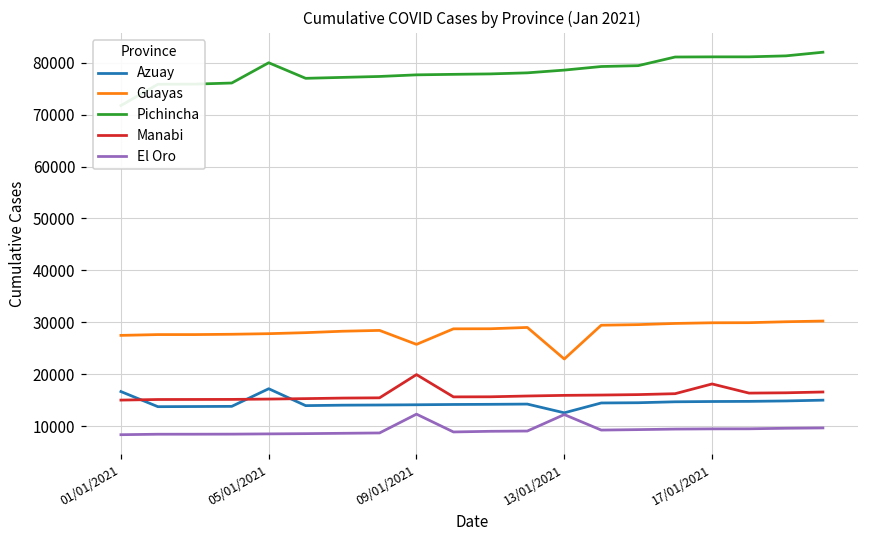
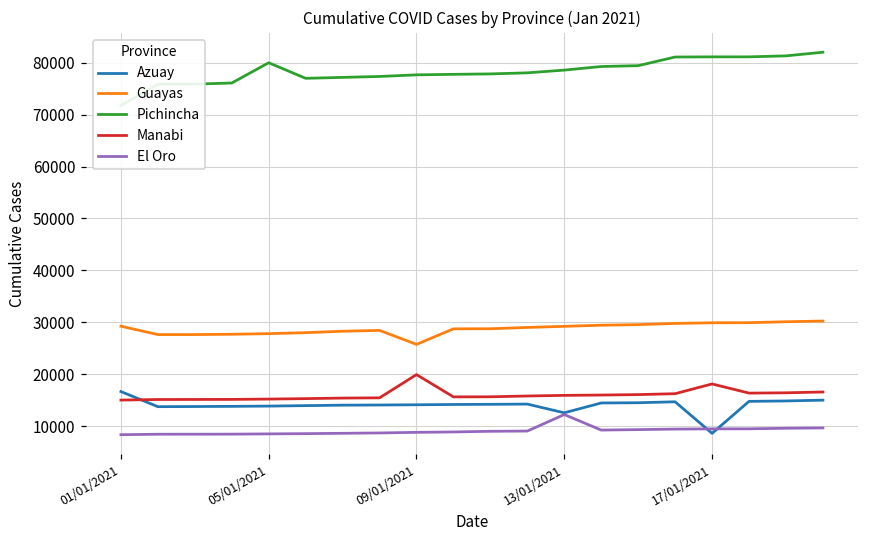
Guayas, 01/01/2021: 27000 -> 29000
Azuay, 05/01/2021: 17000 -> 14000
El Oro, 09/01/2021: 12000 -> 9000
Guayas, 13/01/2021: 23000 -> 29000
Azuay, 17/01/2021: 15000 -> 9000
